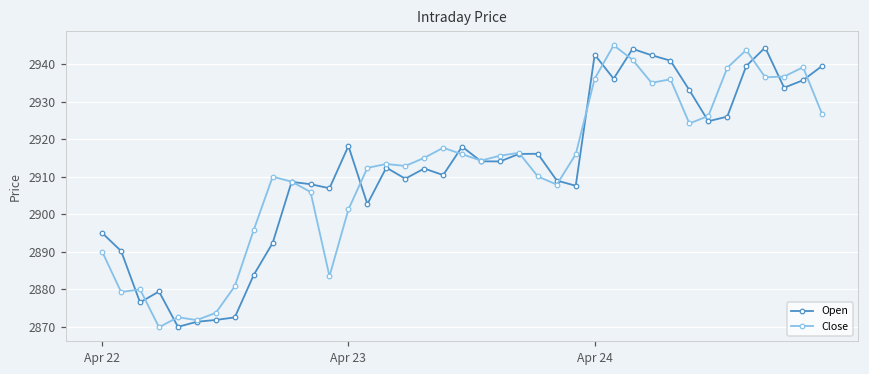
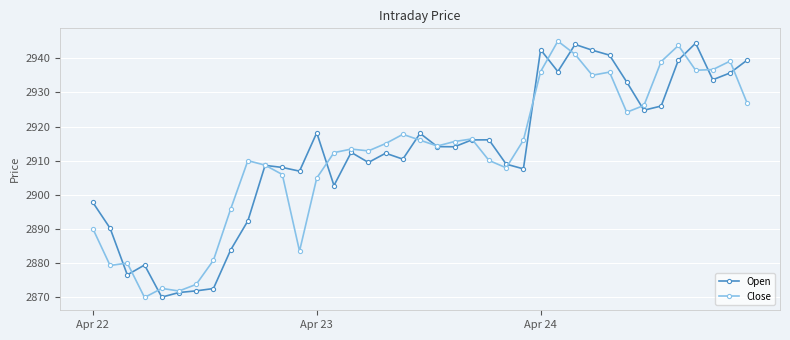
Open, Apr 22: 2895 -> 2898
Close, Apr 23: 2901 -> 2905
